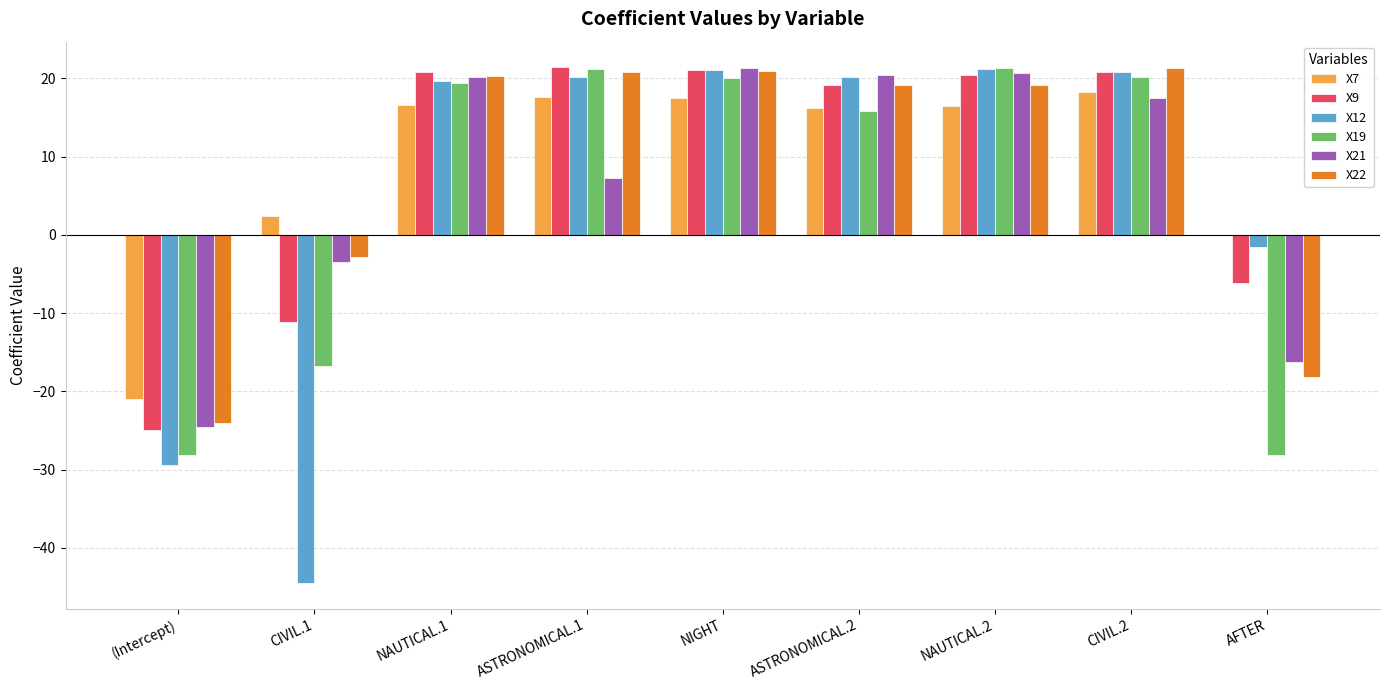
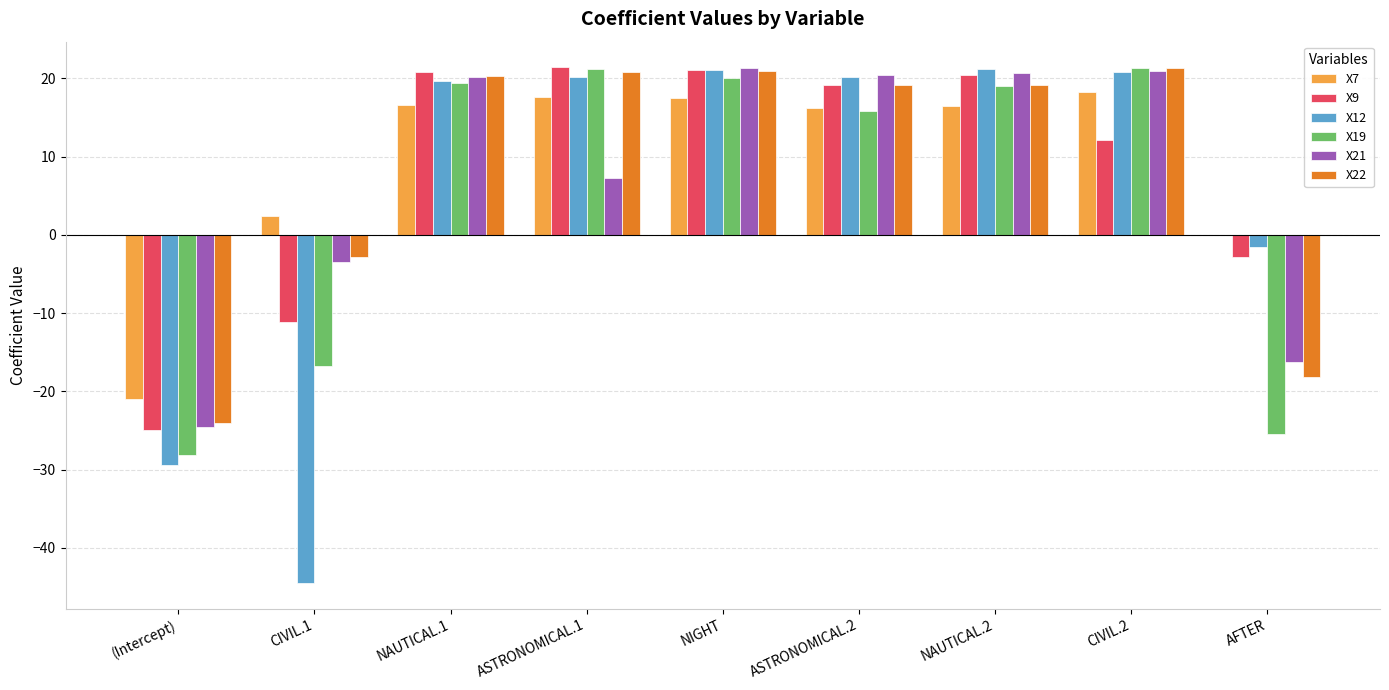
X19, NAUTICAL.2: 21 -> 19
X9, CIVIL.2: 21 -> 12
X19, CIVIL.2: 20 -> 21
X21, CIVIL.2: 17 -> 21
X9, AFTER: -6 -> -3
X19, AFTER: -28 -> -26
